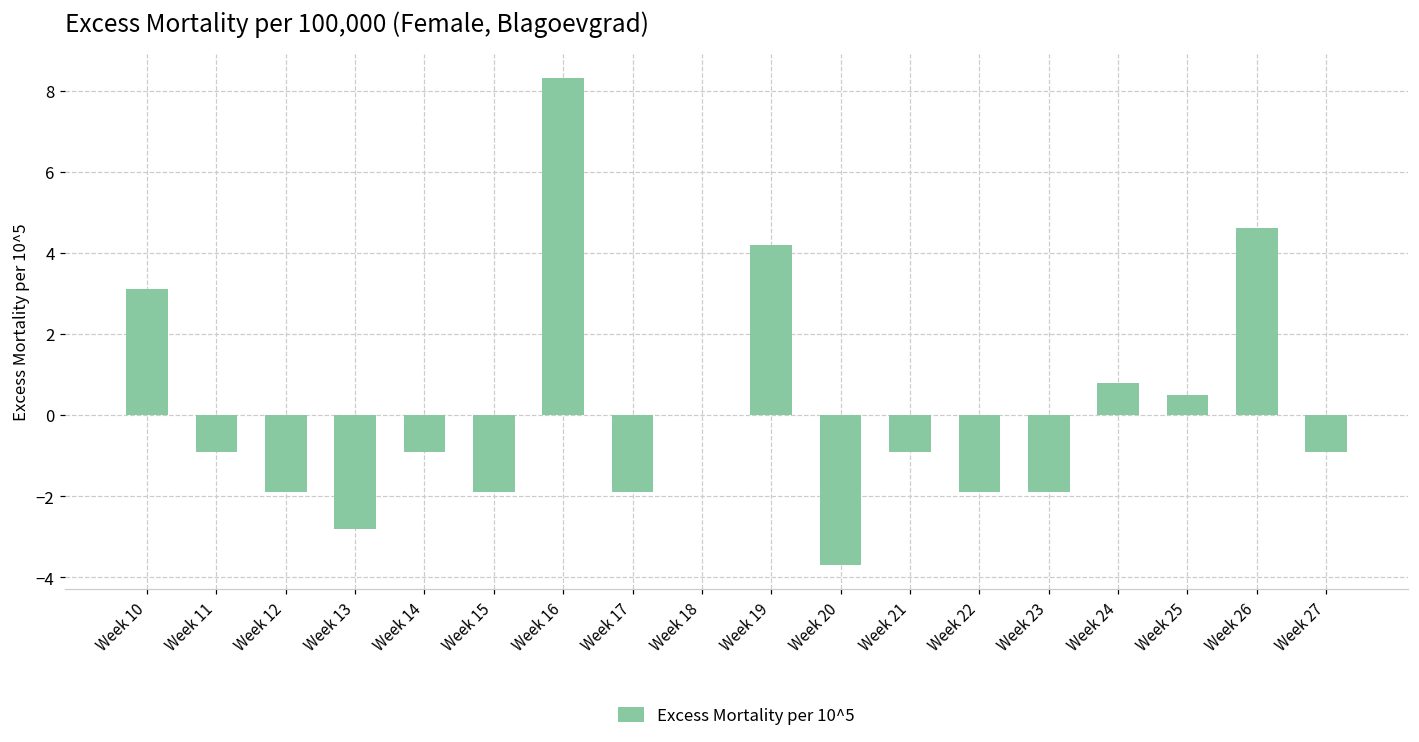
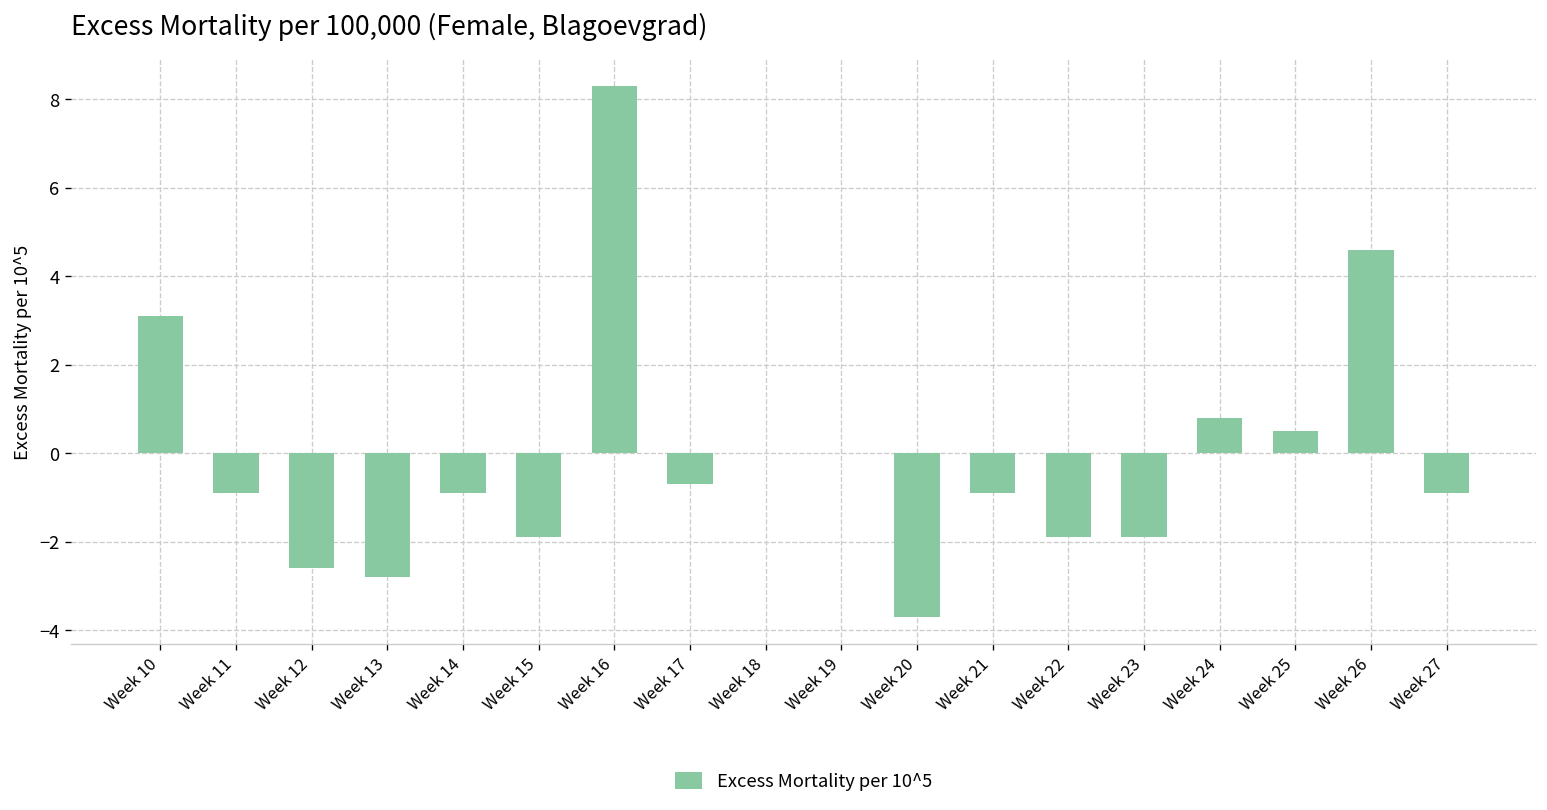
Week 12: -1.9 -> -2.6
Week 17: -1.9 -> -0.7
Week 19: 4.2 -> 0.0
